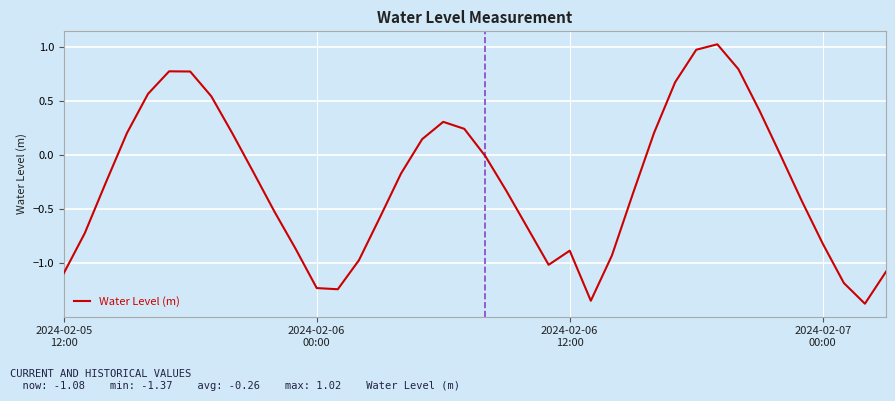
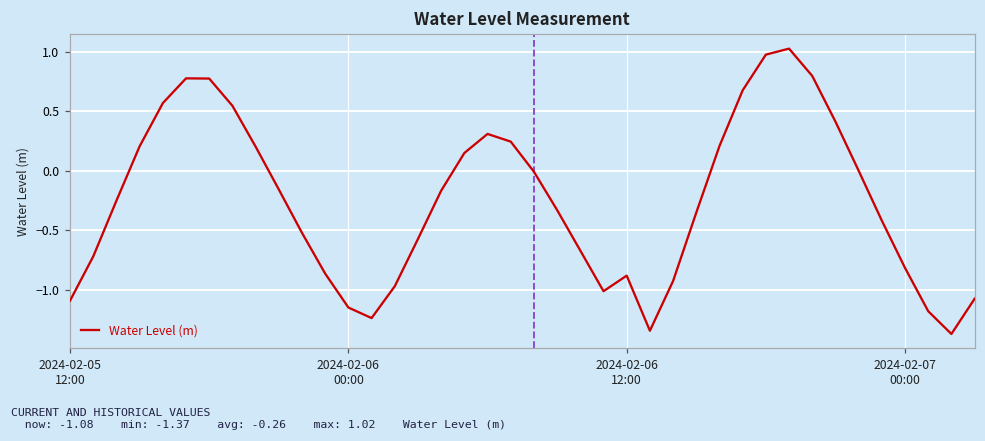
2024-02-06 00:00: -1.23 -> -1.15
